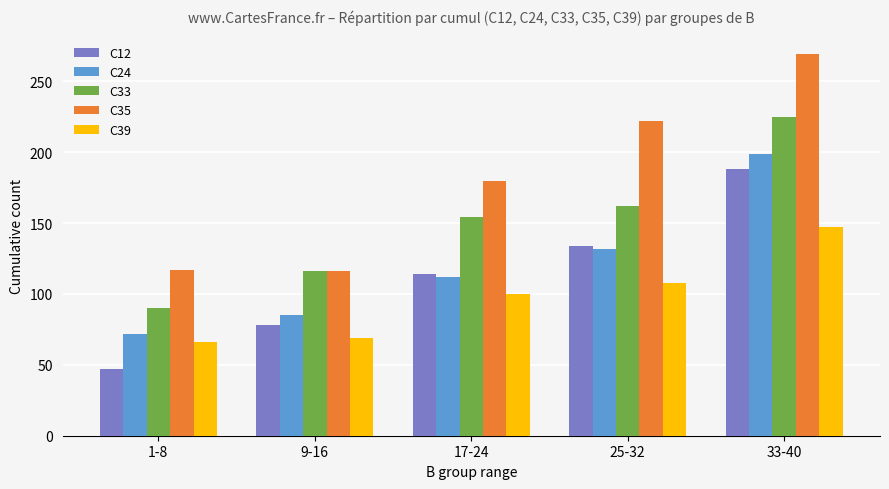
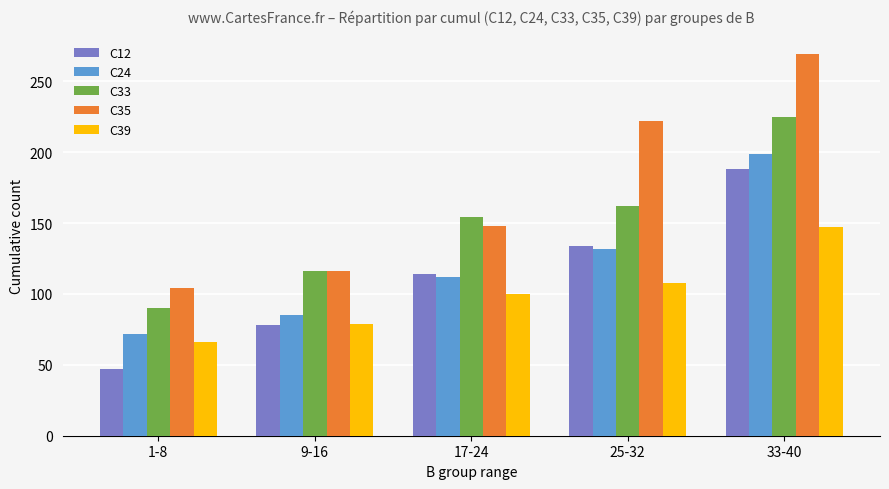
C35, 1-8: 117 -> 104
C39, 9-16: 69 -> 79
C35, 17-24: 180 -> 148
